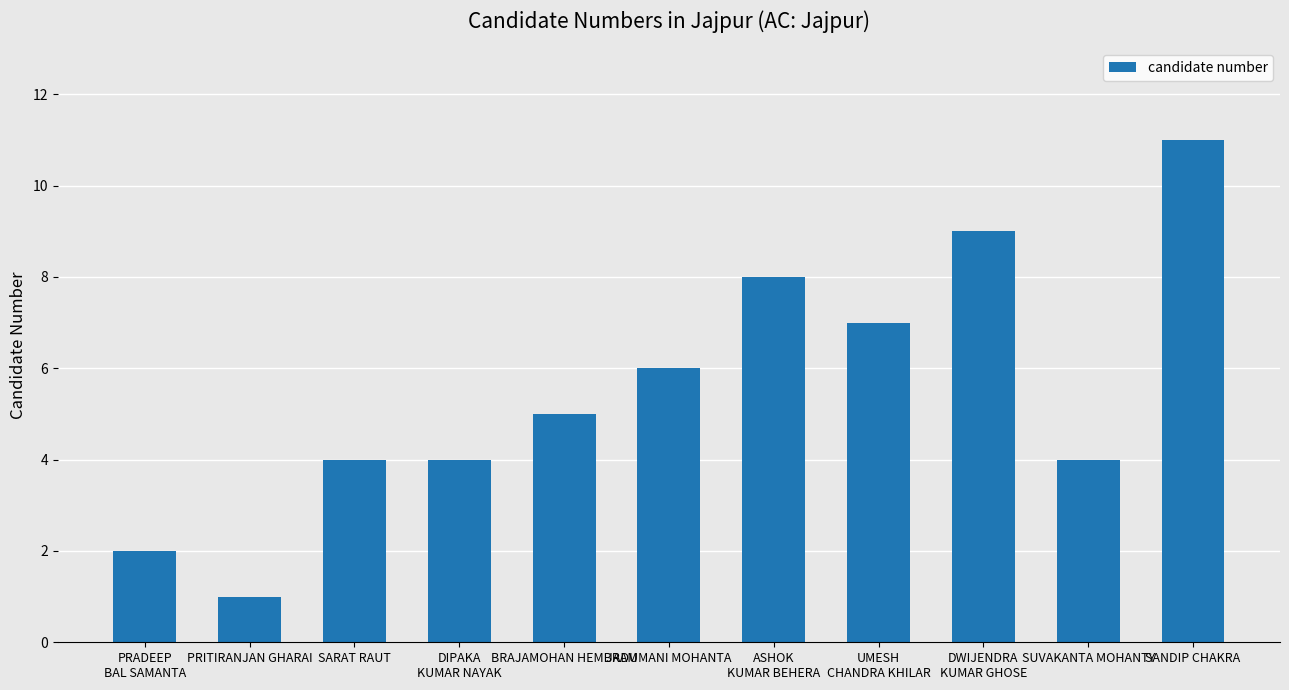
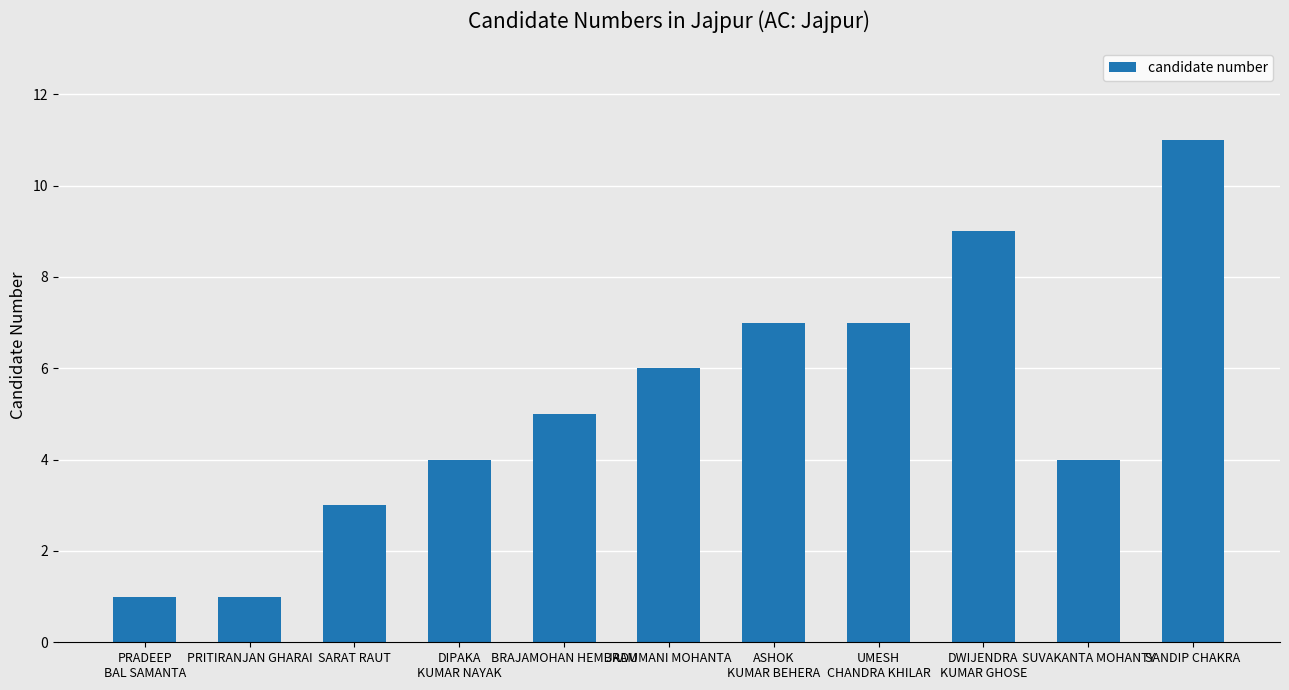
PRADEEP BAL SAMANTA: 2 -> 1
SARAT RAUT: 4 -> 3
ASHOK KUMAR BEHERA: 8 -> 7
